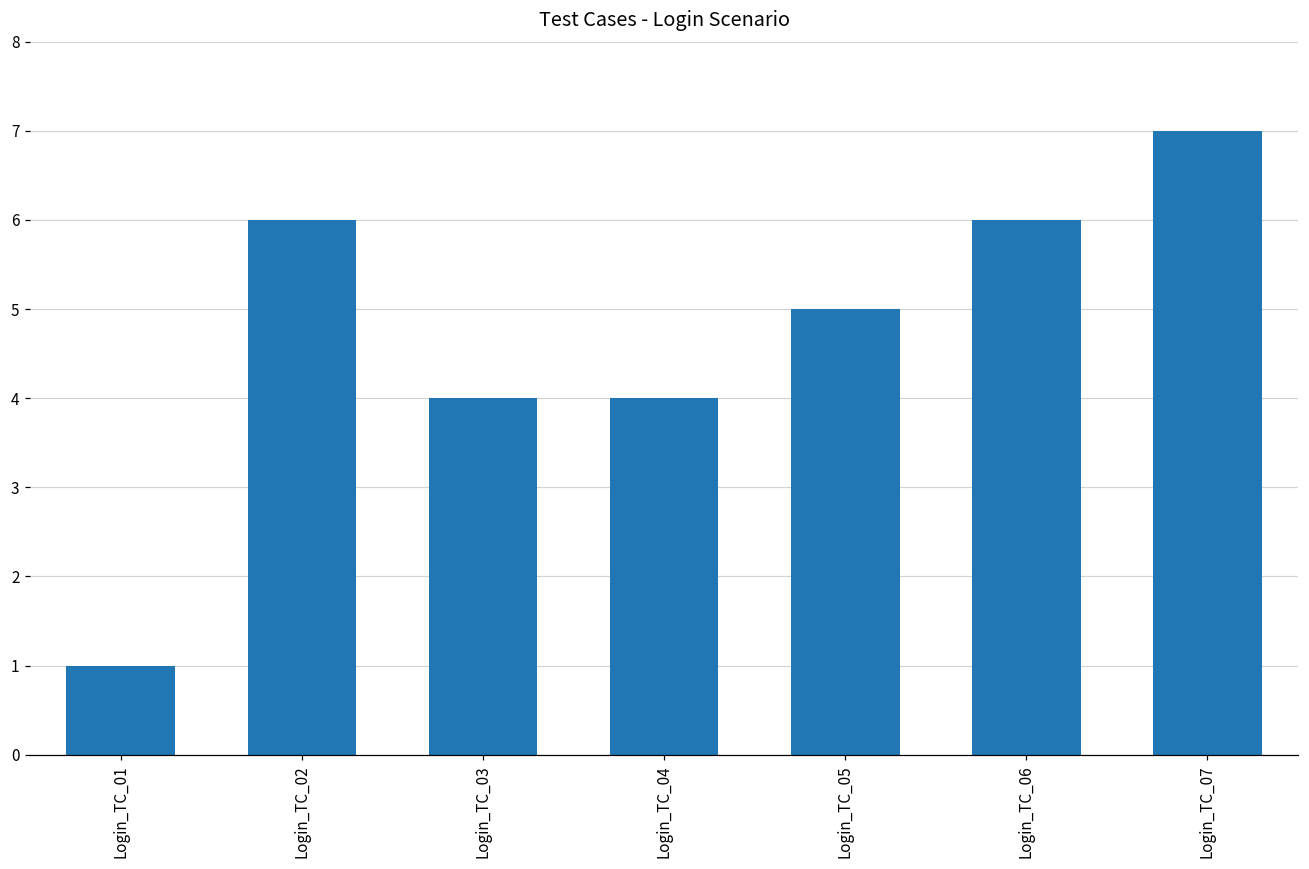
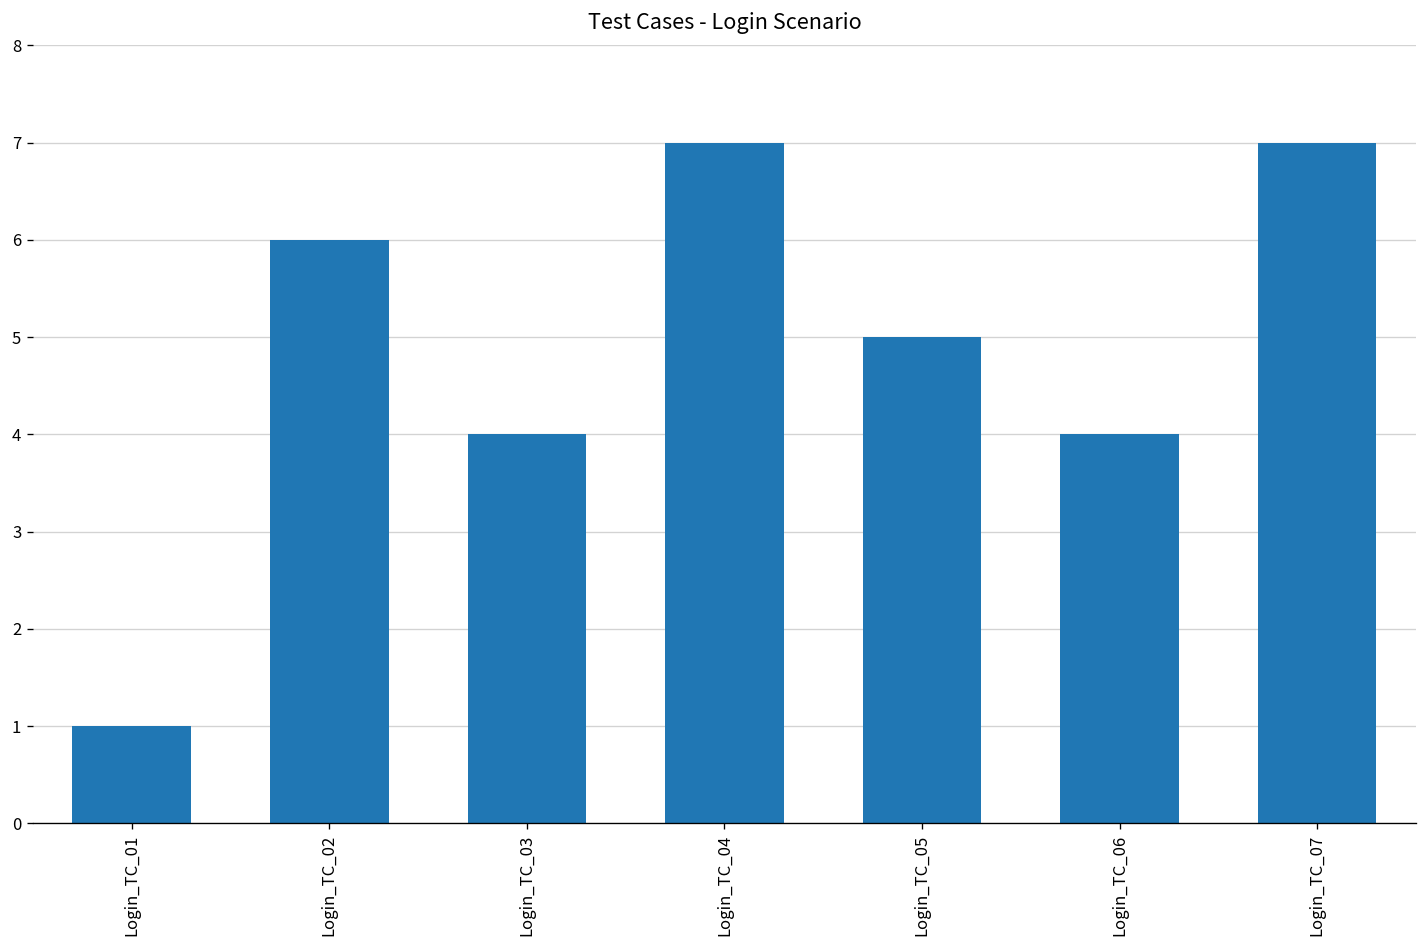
Login_TC_04: 4 -> 7
Login_TC_06: 6 -> 4
